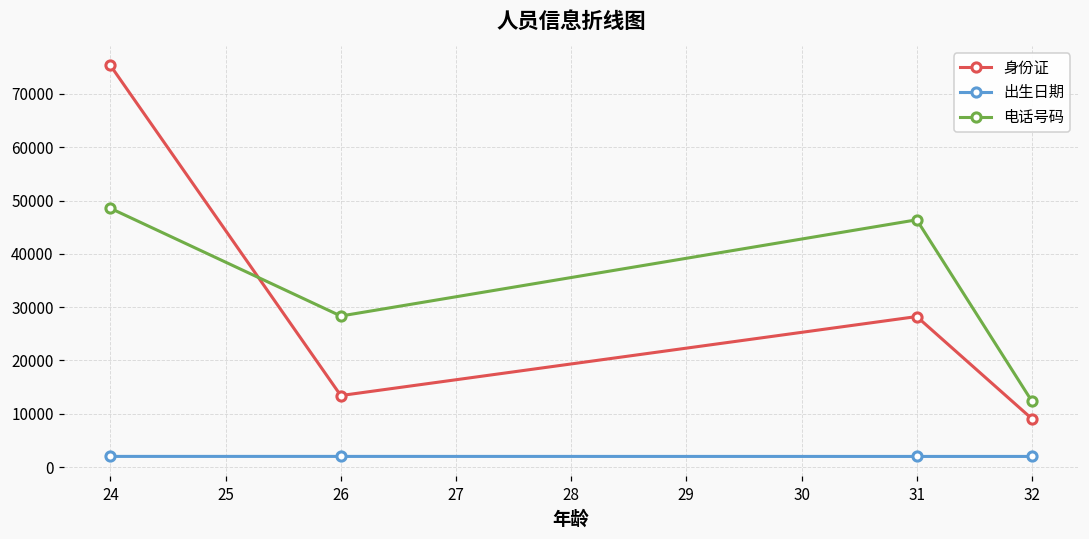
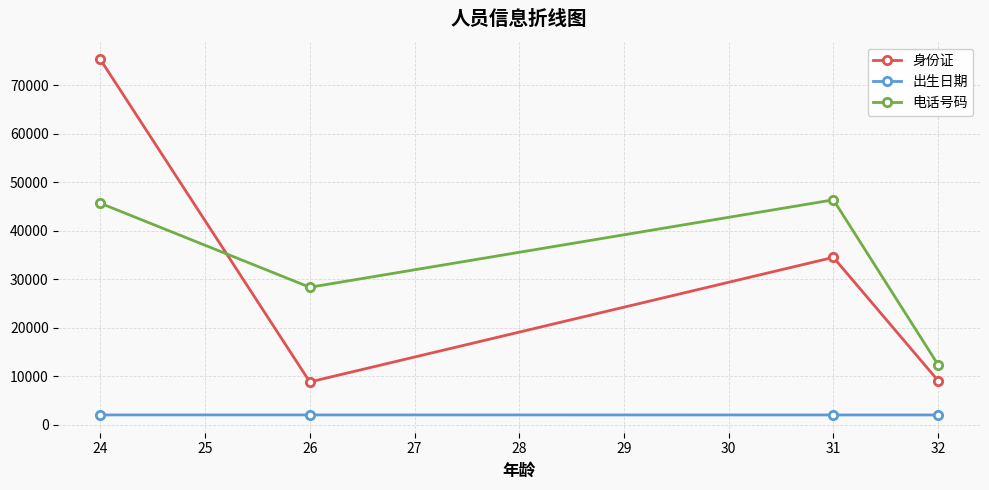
电话号码, 24: 49000 -> 46000
身份证, 26: 13000 -> 9000
身份证, 31: 28000 -> 35000
